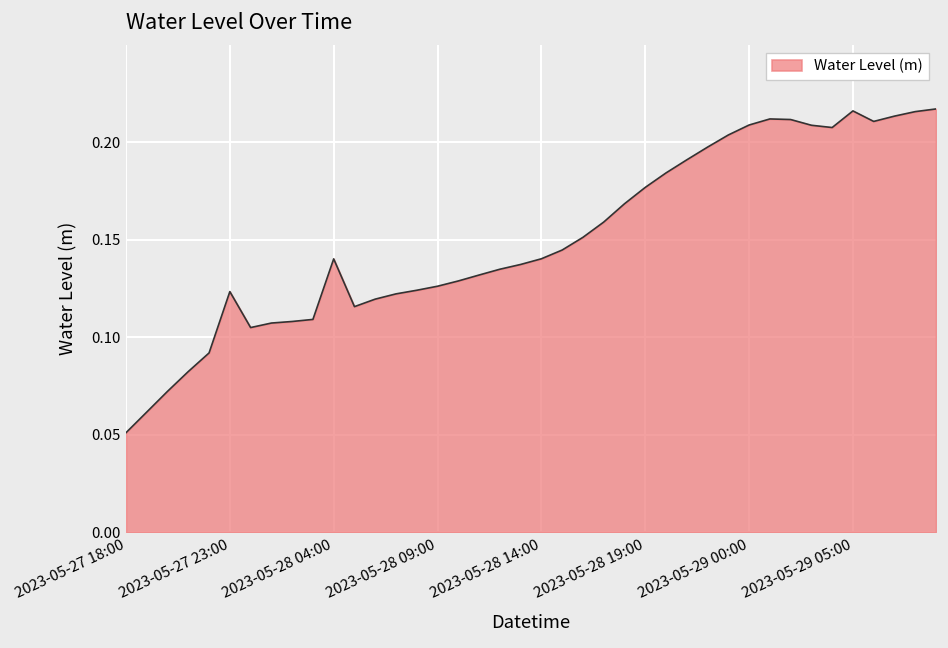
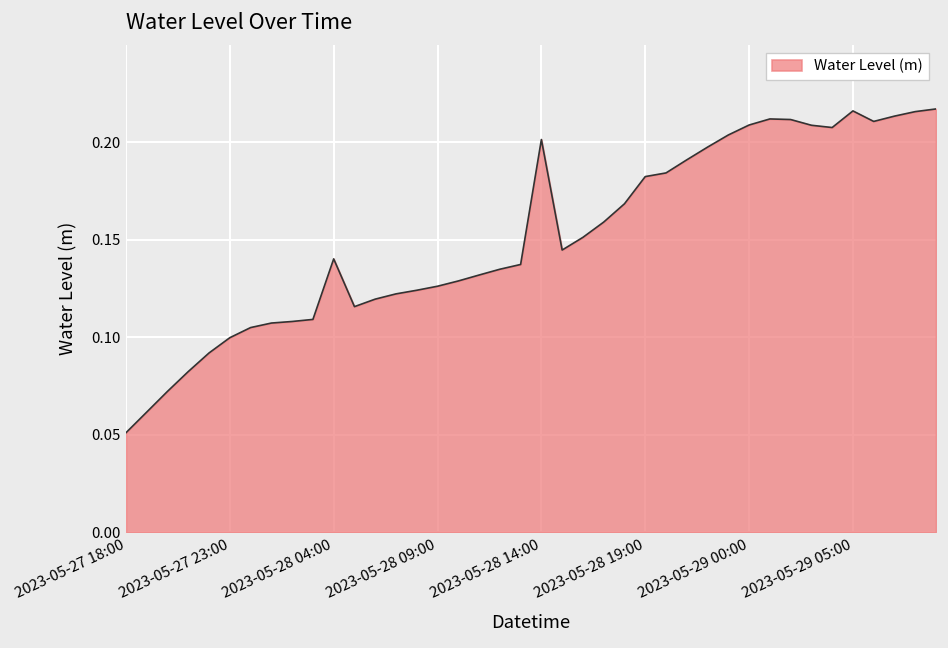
2023-05-27 23:00: 0.123 -> 0.100
2023-05-28 14:00: 0.140 -> 0.201
2023-05-28 19:00: 0.177 -> 0.182
